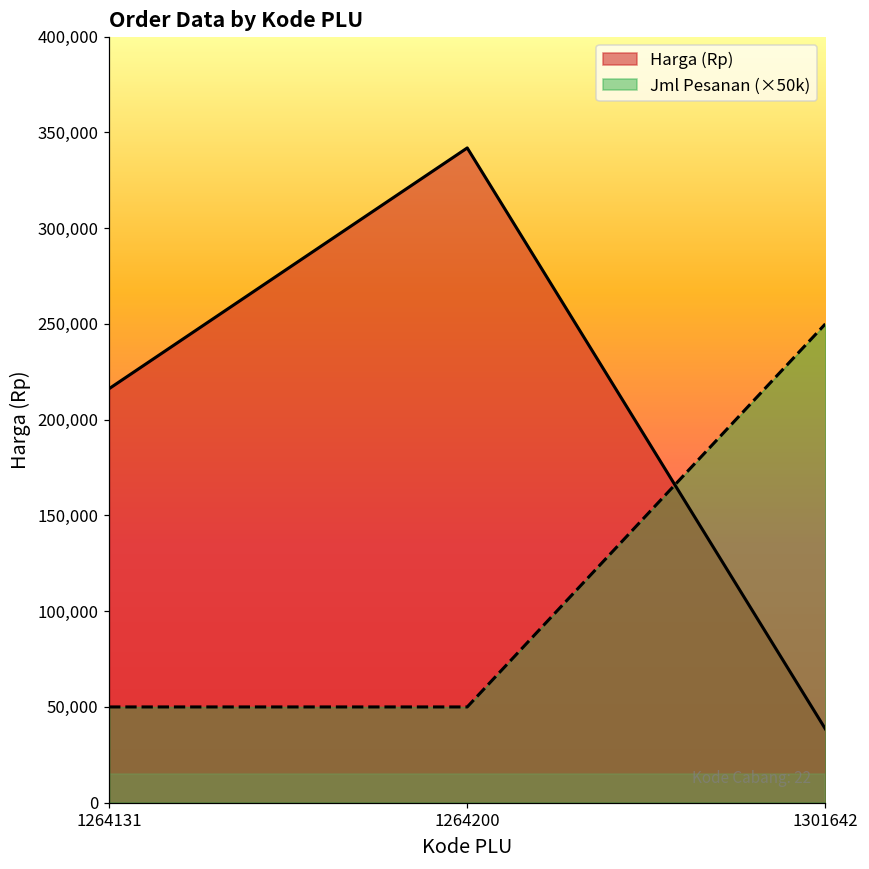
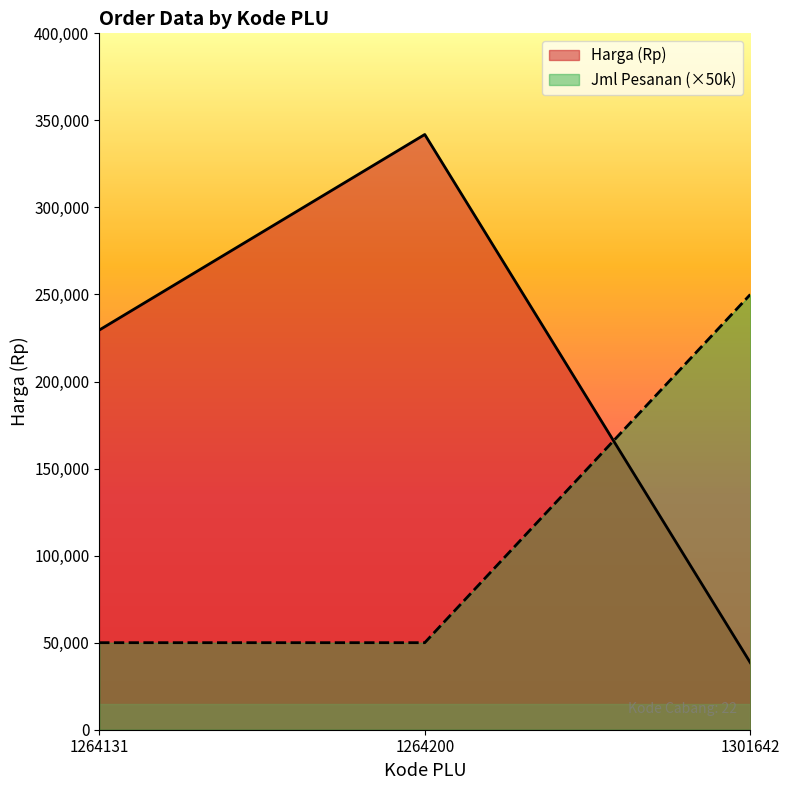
Harga (Rp), 1264131: 216,000 -> 230,000
